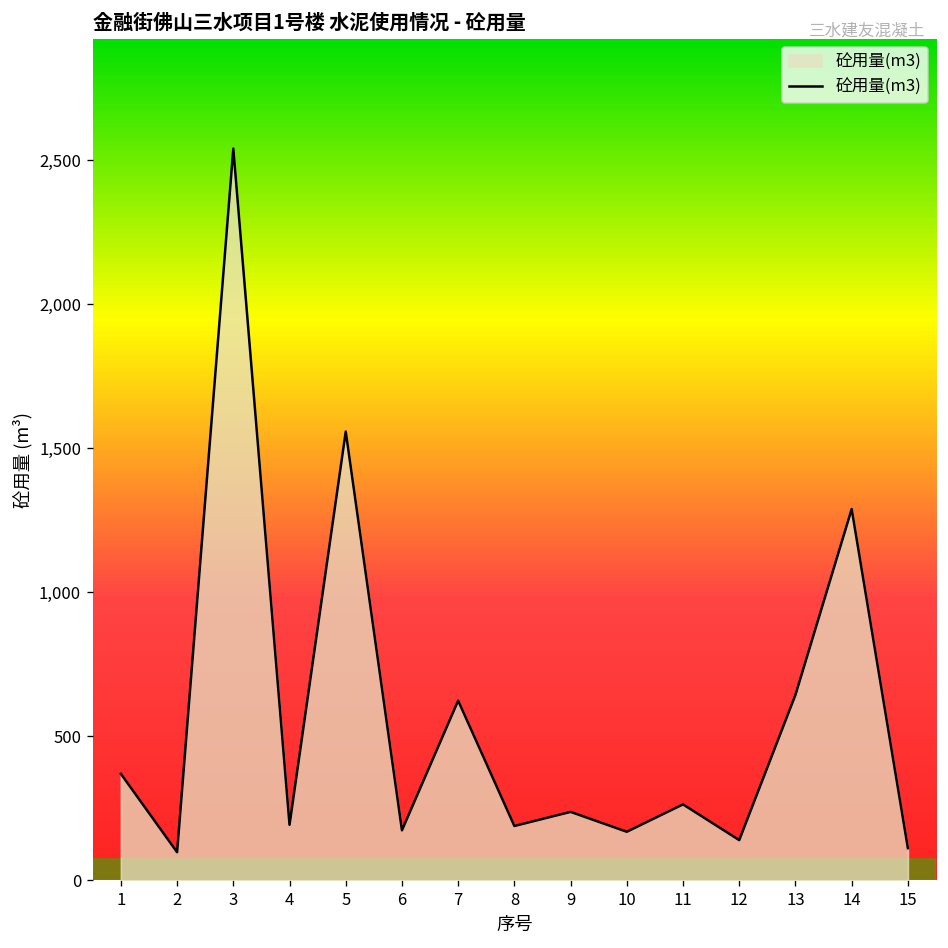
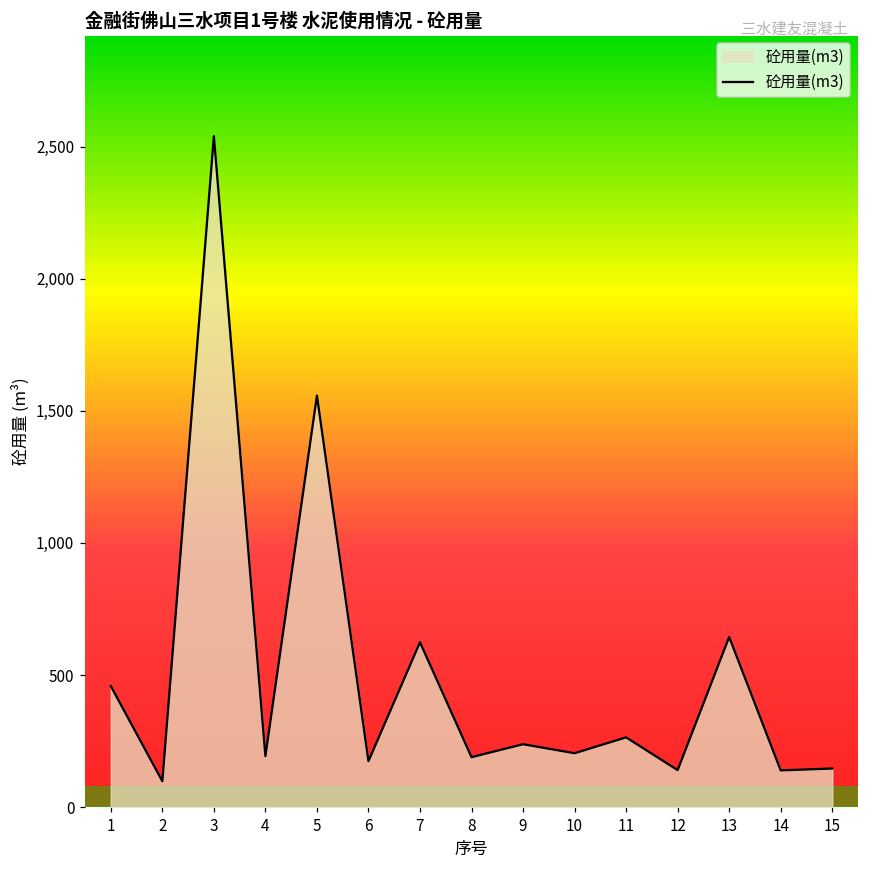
1: 370 -> 460
10: 170 -> 200
14: 1,290 -> 140
15: 110 -> 150
